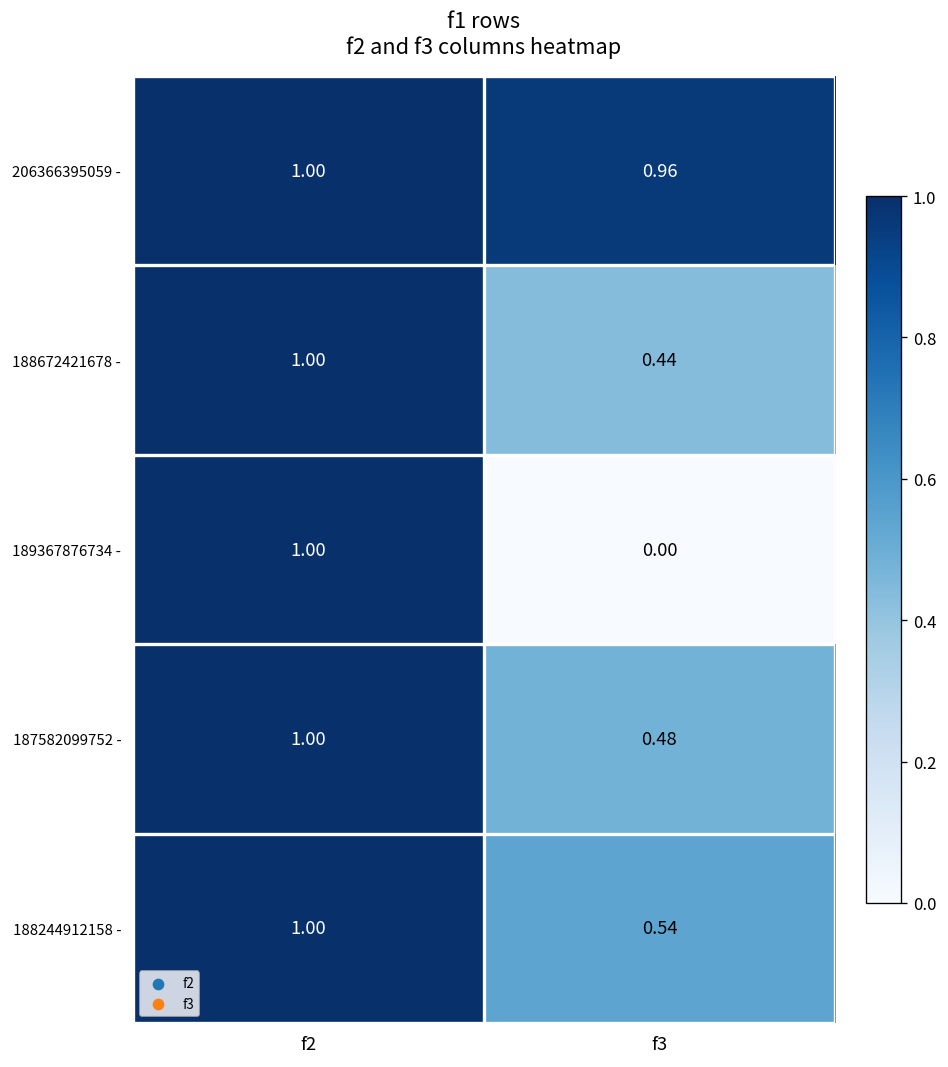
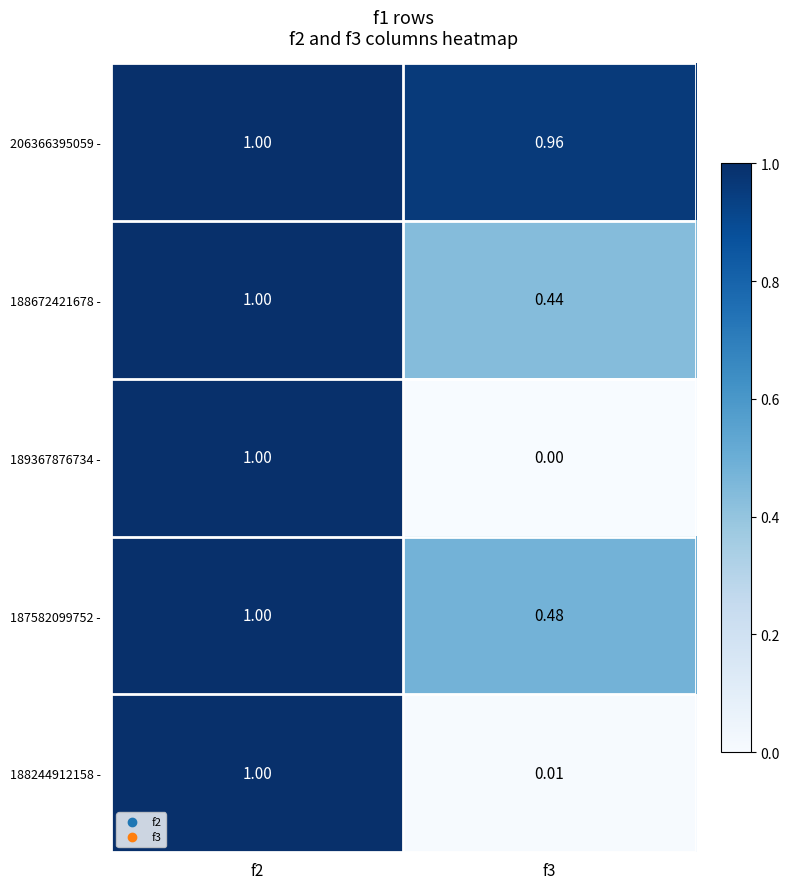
188244912158 -, f3: 0.54 -> 0.01
